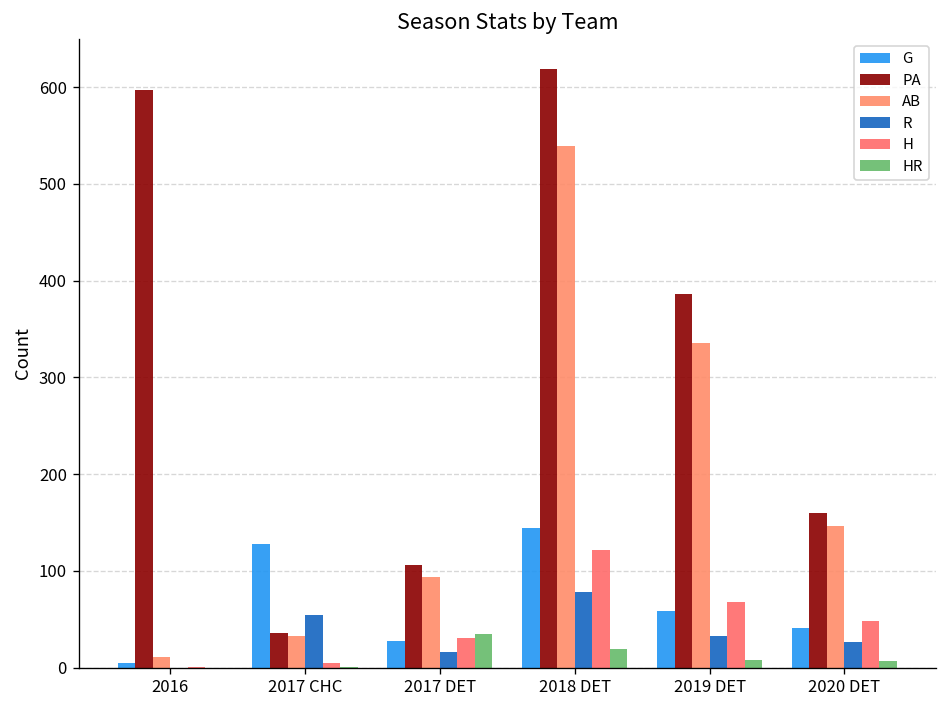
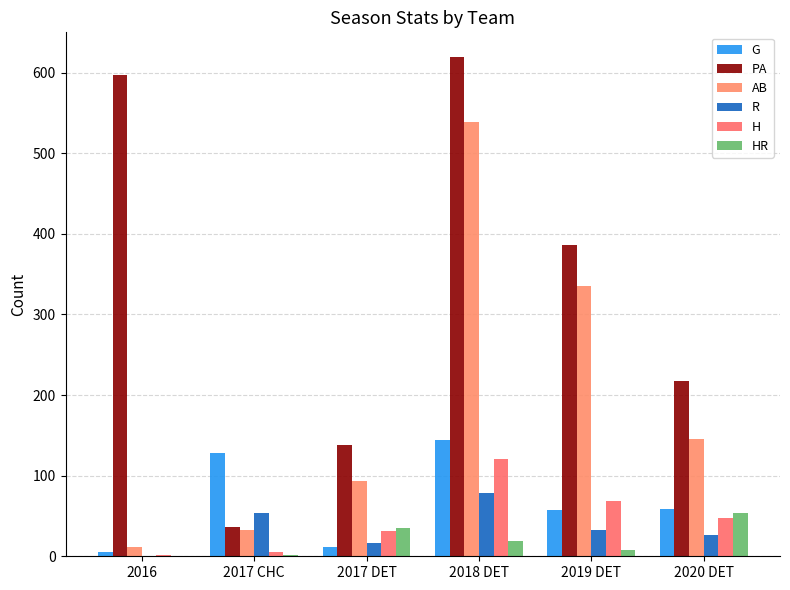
G, 2017 DET: 30 -> 10
PA, 2017 DET: 110 -> 140
G, 2020 DET: 40 -> 60
PA, 2020 DET: 160 -> 220
HR, 2020 DET: 10 -> 50
